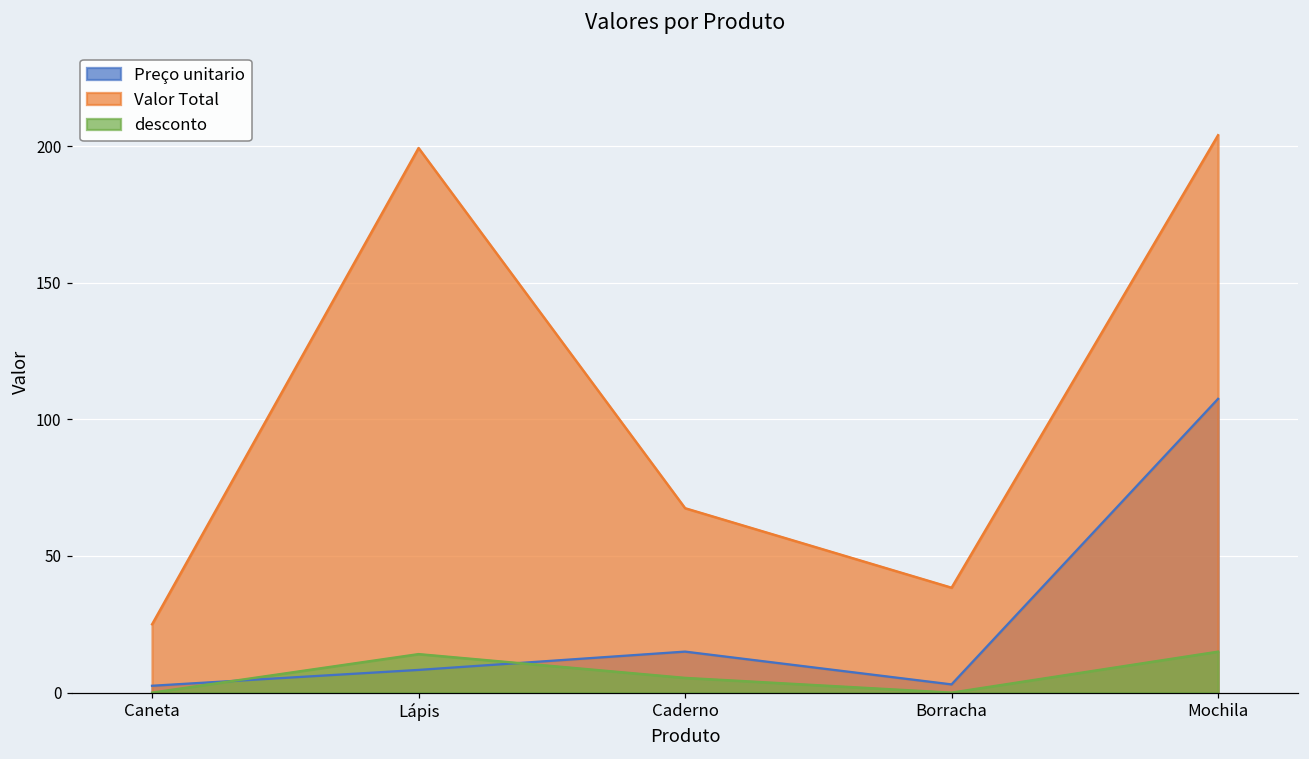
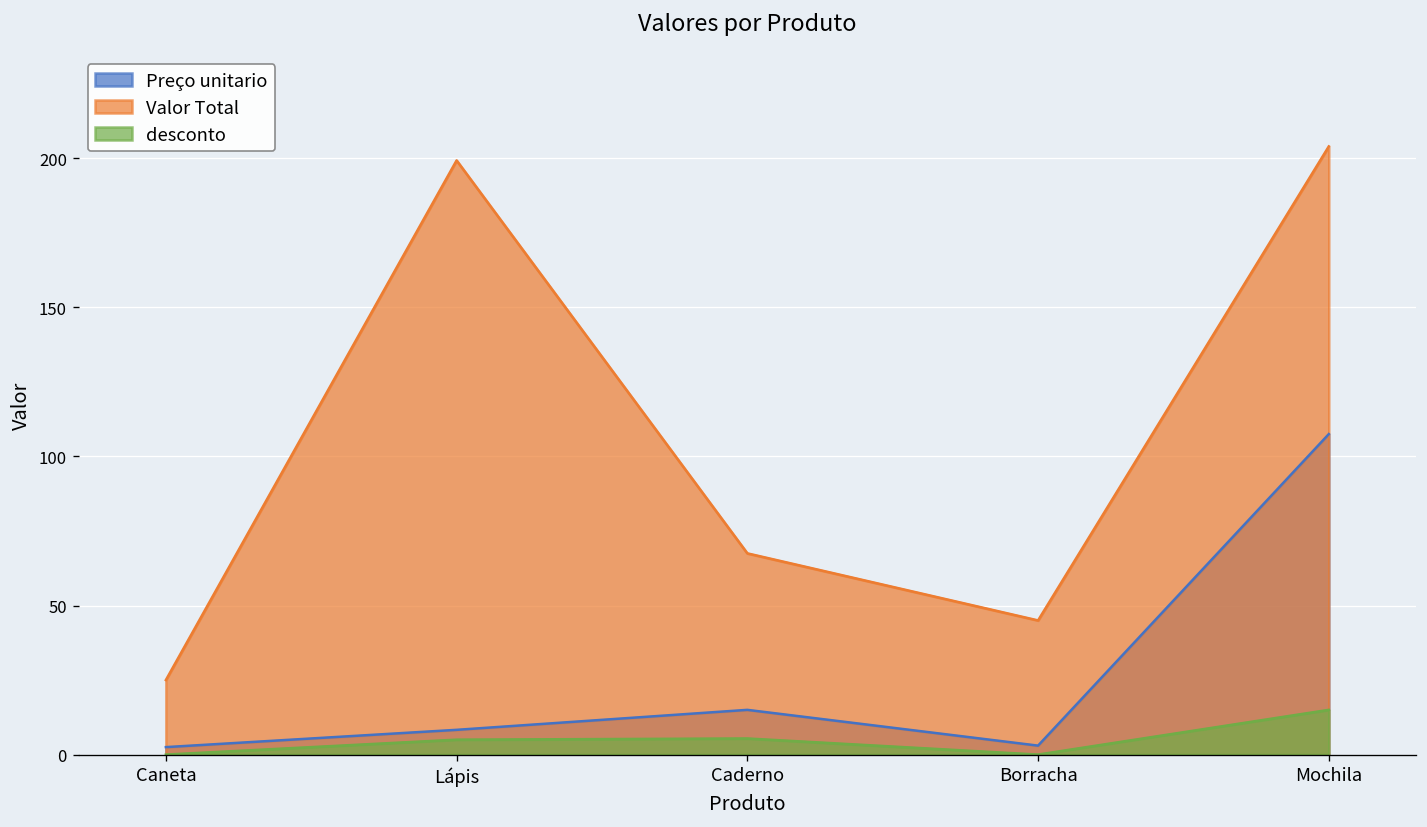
desconto, Lápis: 14 -> 5
Valor Total, Borracha: 38 -> 45
